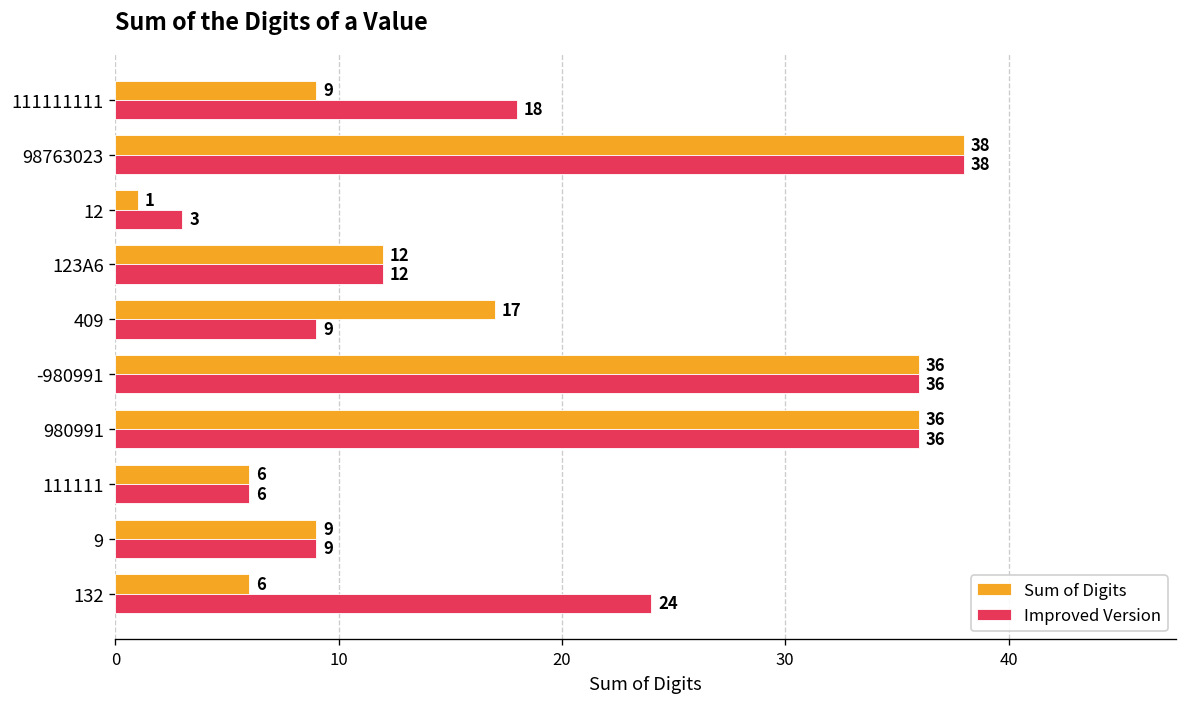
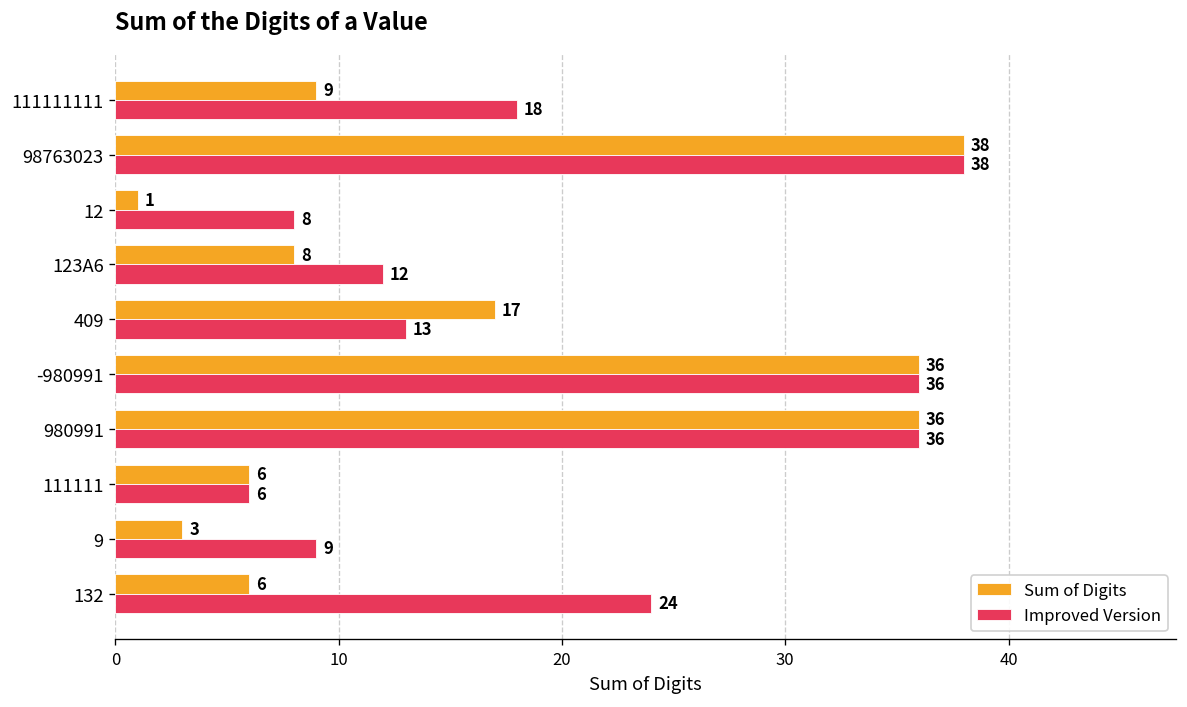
Improved Version, 12: 3 -> 8
Sum of Digits, 123A6: 12 -> 8
Improved Version, 409: 9 -> 13
Sum of Digits, 9: 9 -> 3
